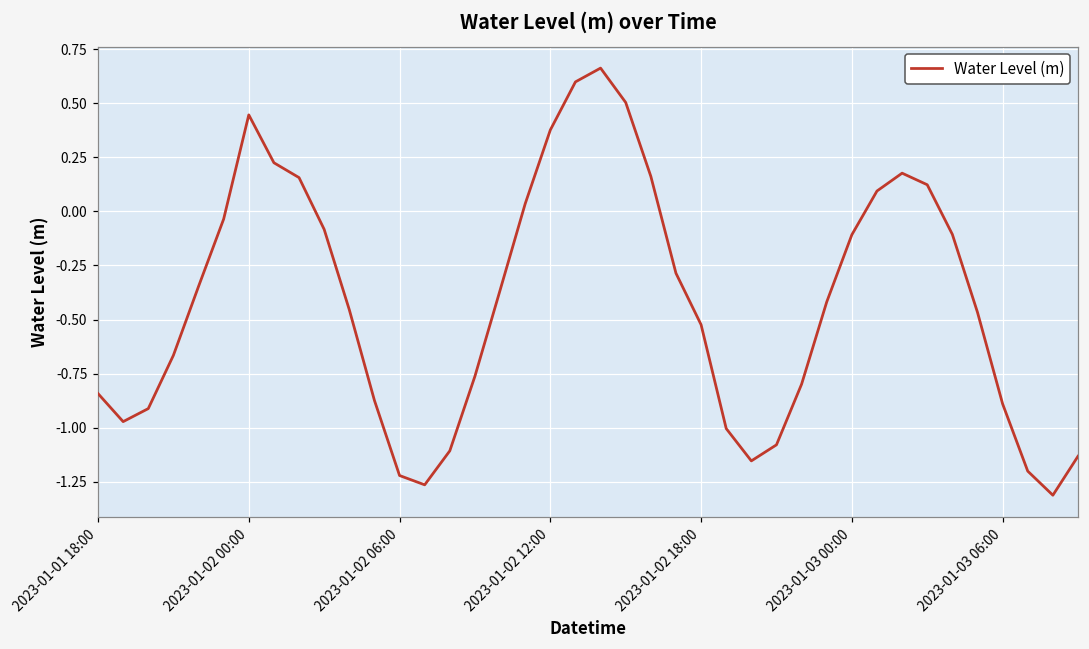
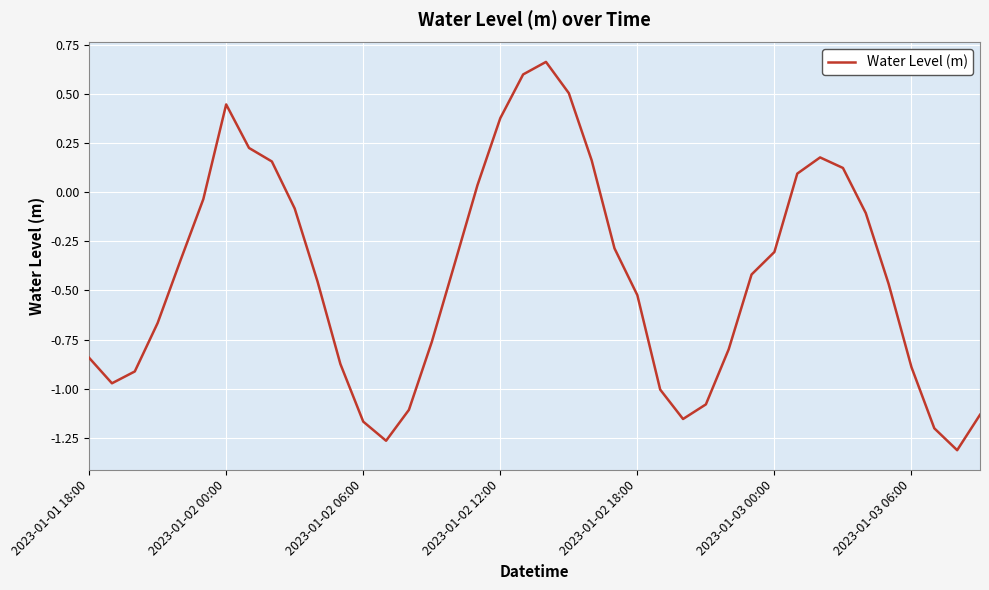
2023-01-02 06:00: -1.22 -> -1.17
2023-01-03 00:00: -0.11 -> -0.30
